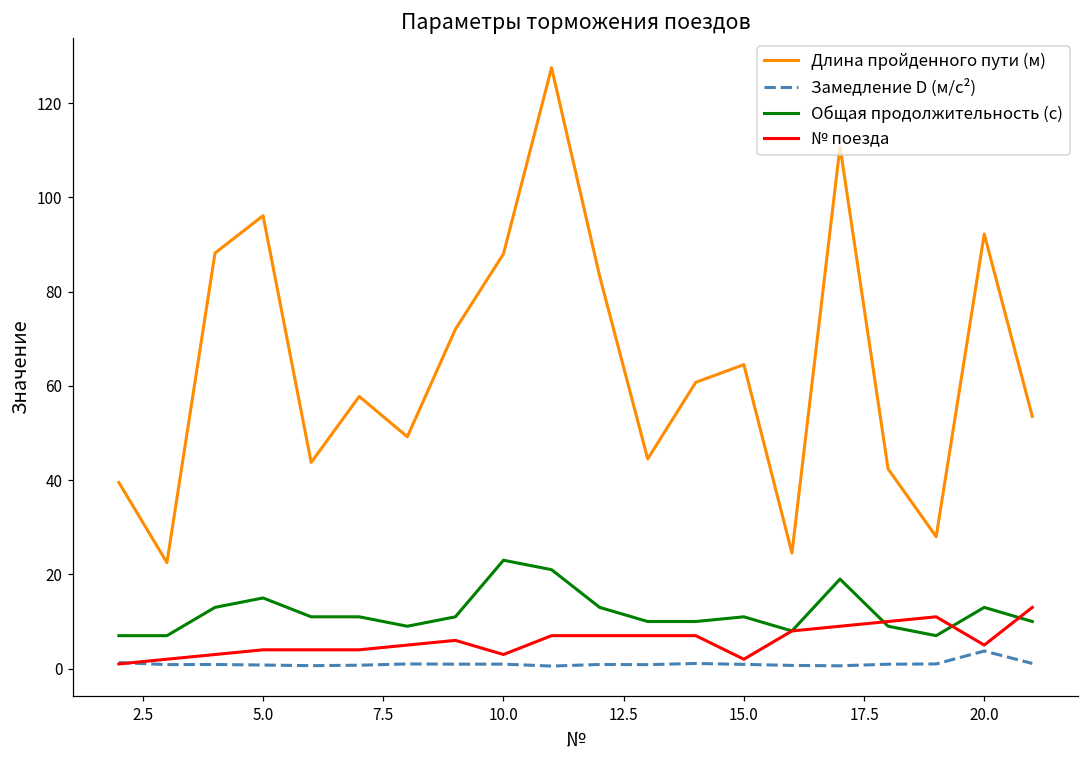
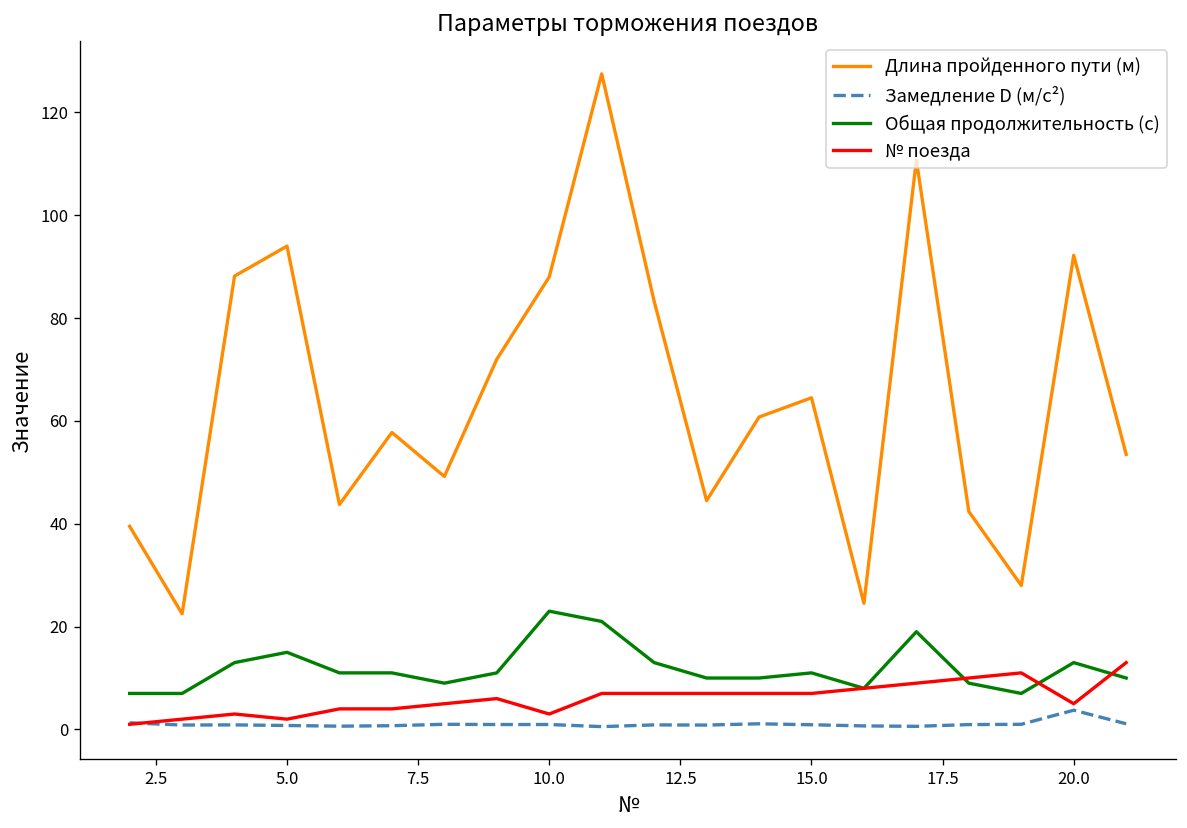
Длина пройденного пути (м), 5.0: 96 -> 94
№ поезда, 5.0: 4 -> 2
№ поезда, 15.0: 2 -> 7
